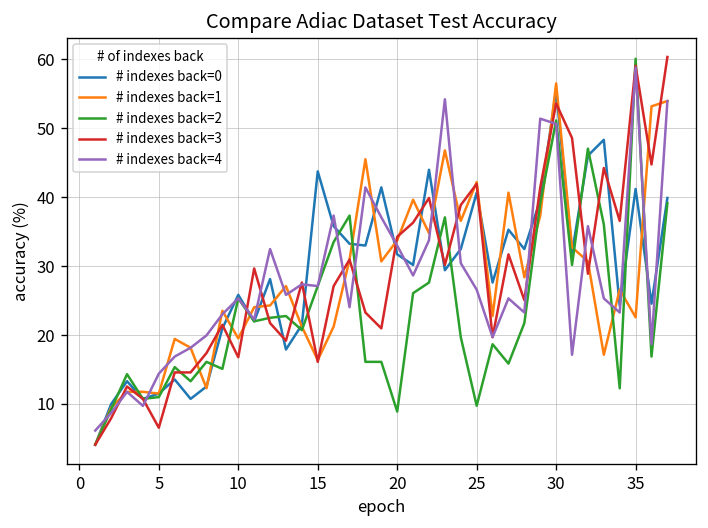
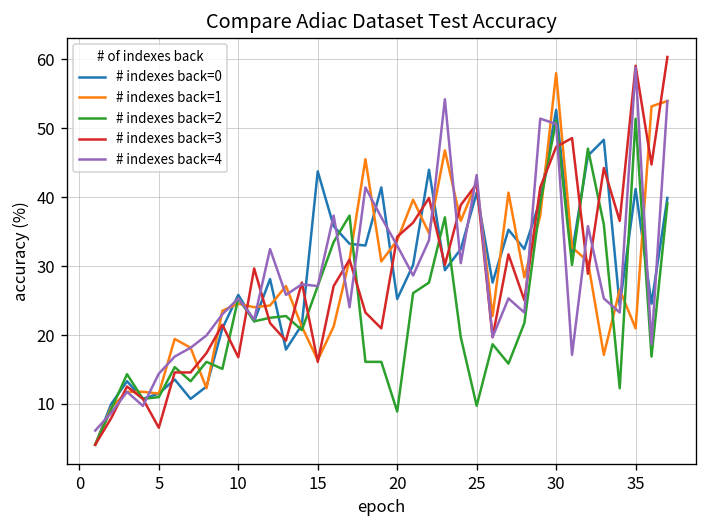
# indexes back=1, 10: 20 -> 25
# indexes back=0, 20: 32 -> 25
# indexes back=4, 25: 27 -> 43
# indexes back=0, 30: 56 -> 53
# indexes back=1, 30: 57 -> 58
# indexes back=3, 30: 54 -> 47
# indexes back=1, 35: 23 -> 21
# indexes back=2, 35: 60 -> 51
